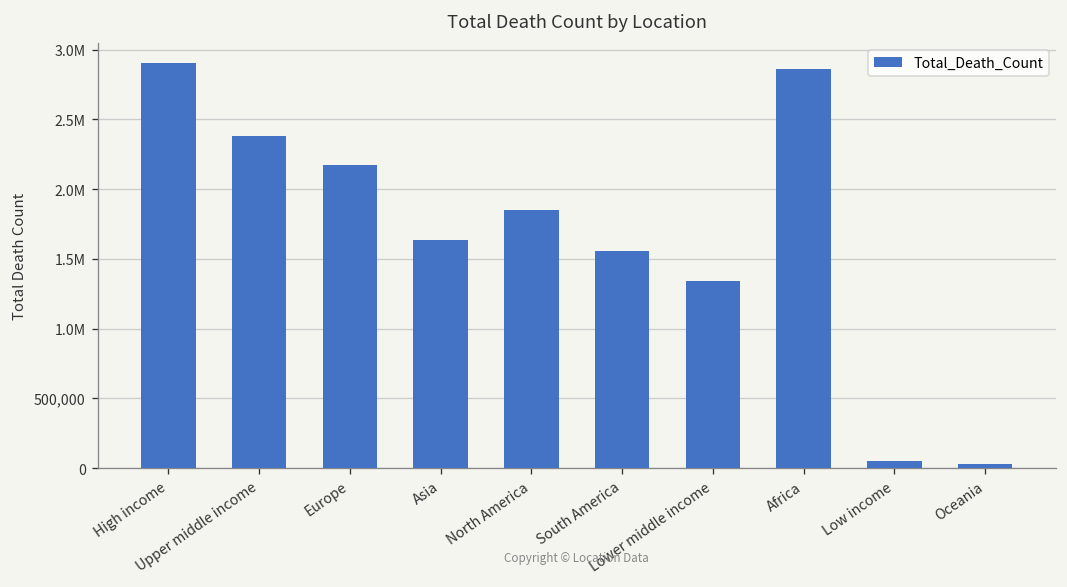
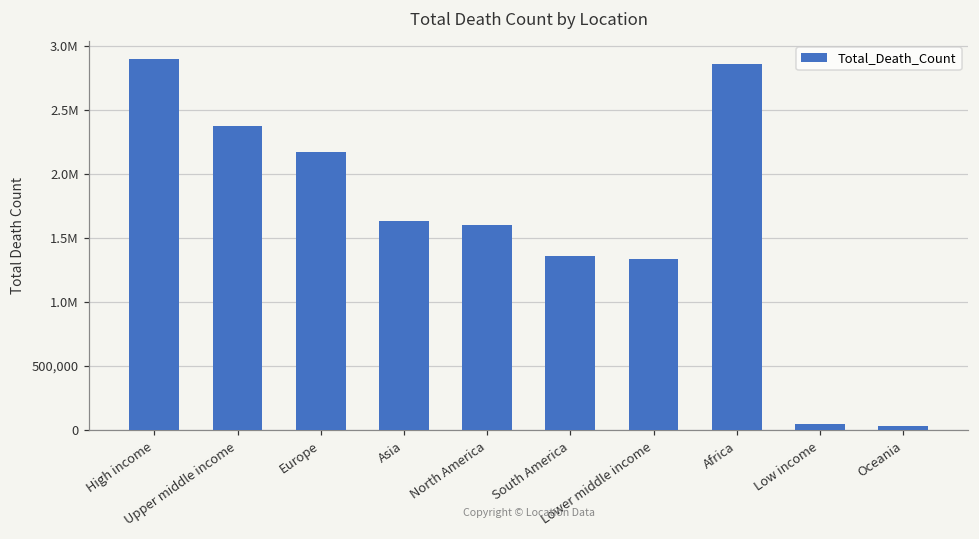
North America: 1,850,000 -> 1,610,000
South America: 1,550,000 -> 1,360,000
